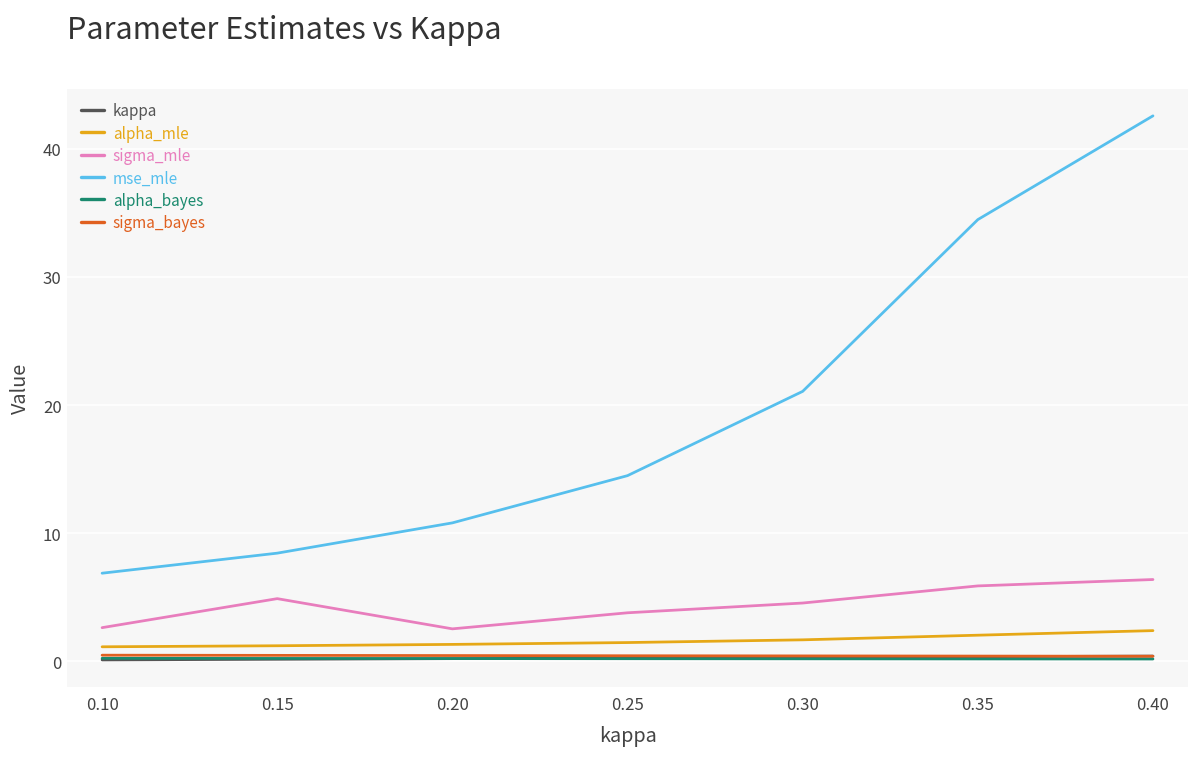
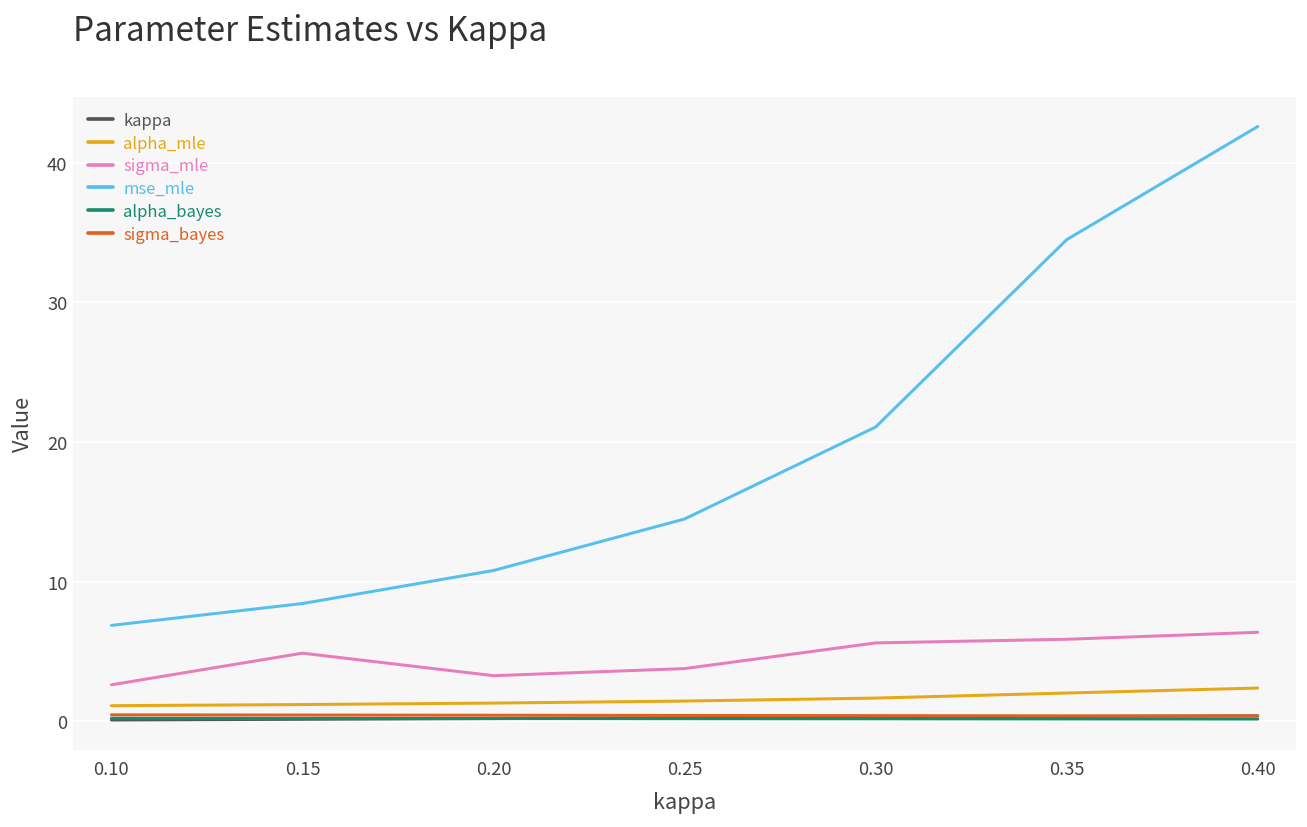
sigma_mle, 0.20: 2.5 -> 3.3
sigma_mle, 0.30: 4.5 -> 5.6
